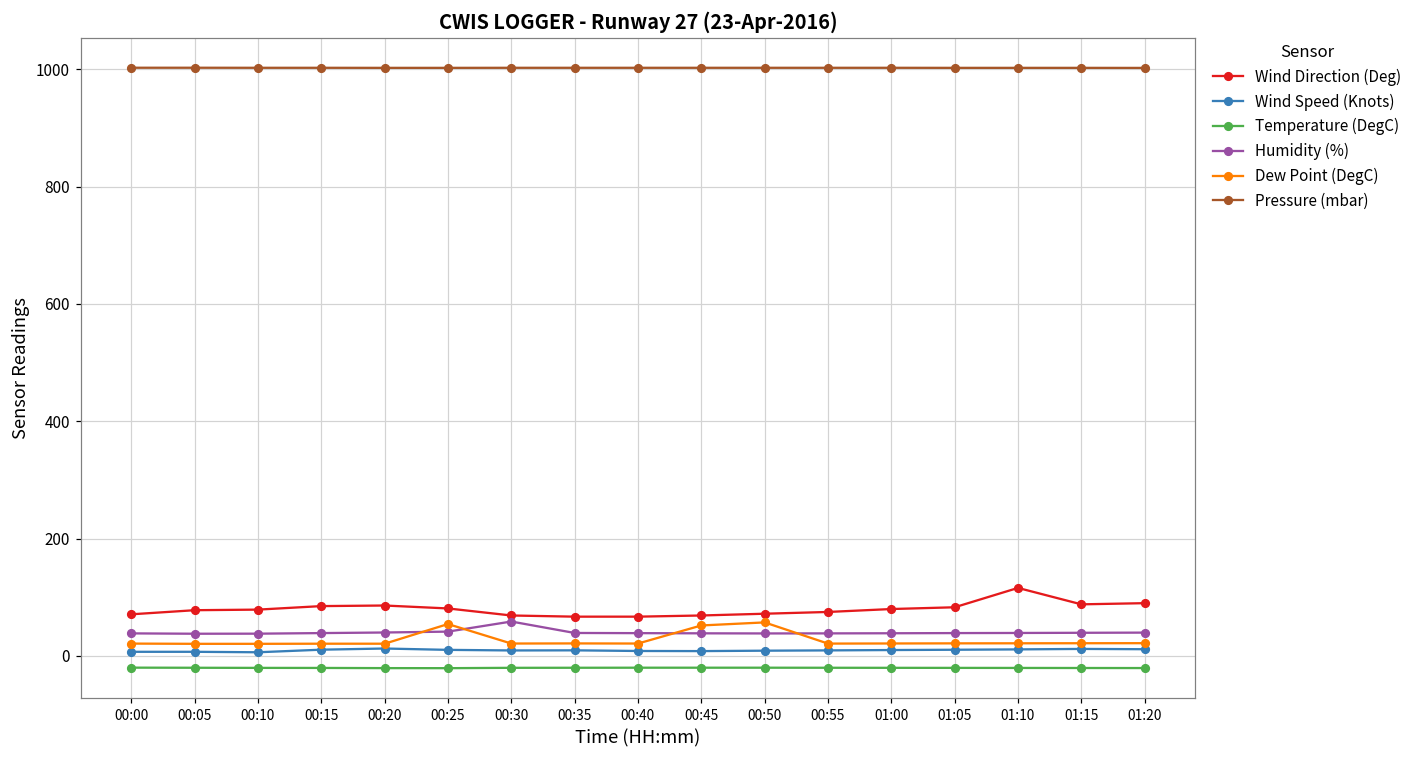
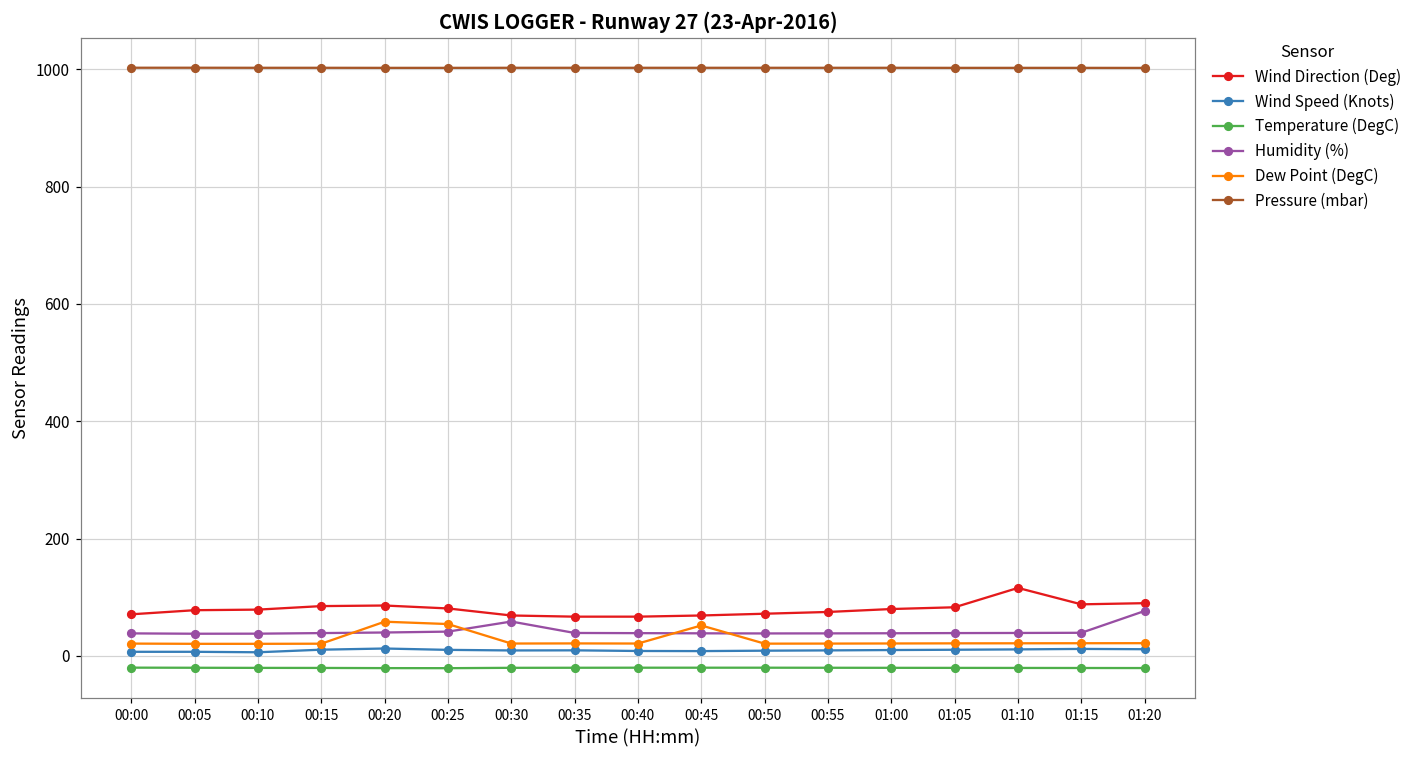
Dew Point (DegC), 00:20: 20 -> 60
Dew Point (DegC), 00:50: 60 -> 20
Humidity (%), 01:20: 40 -> 80
